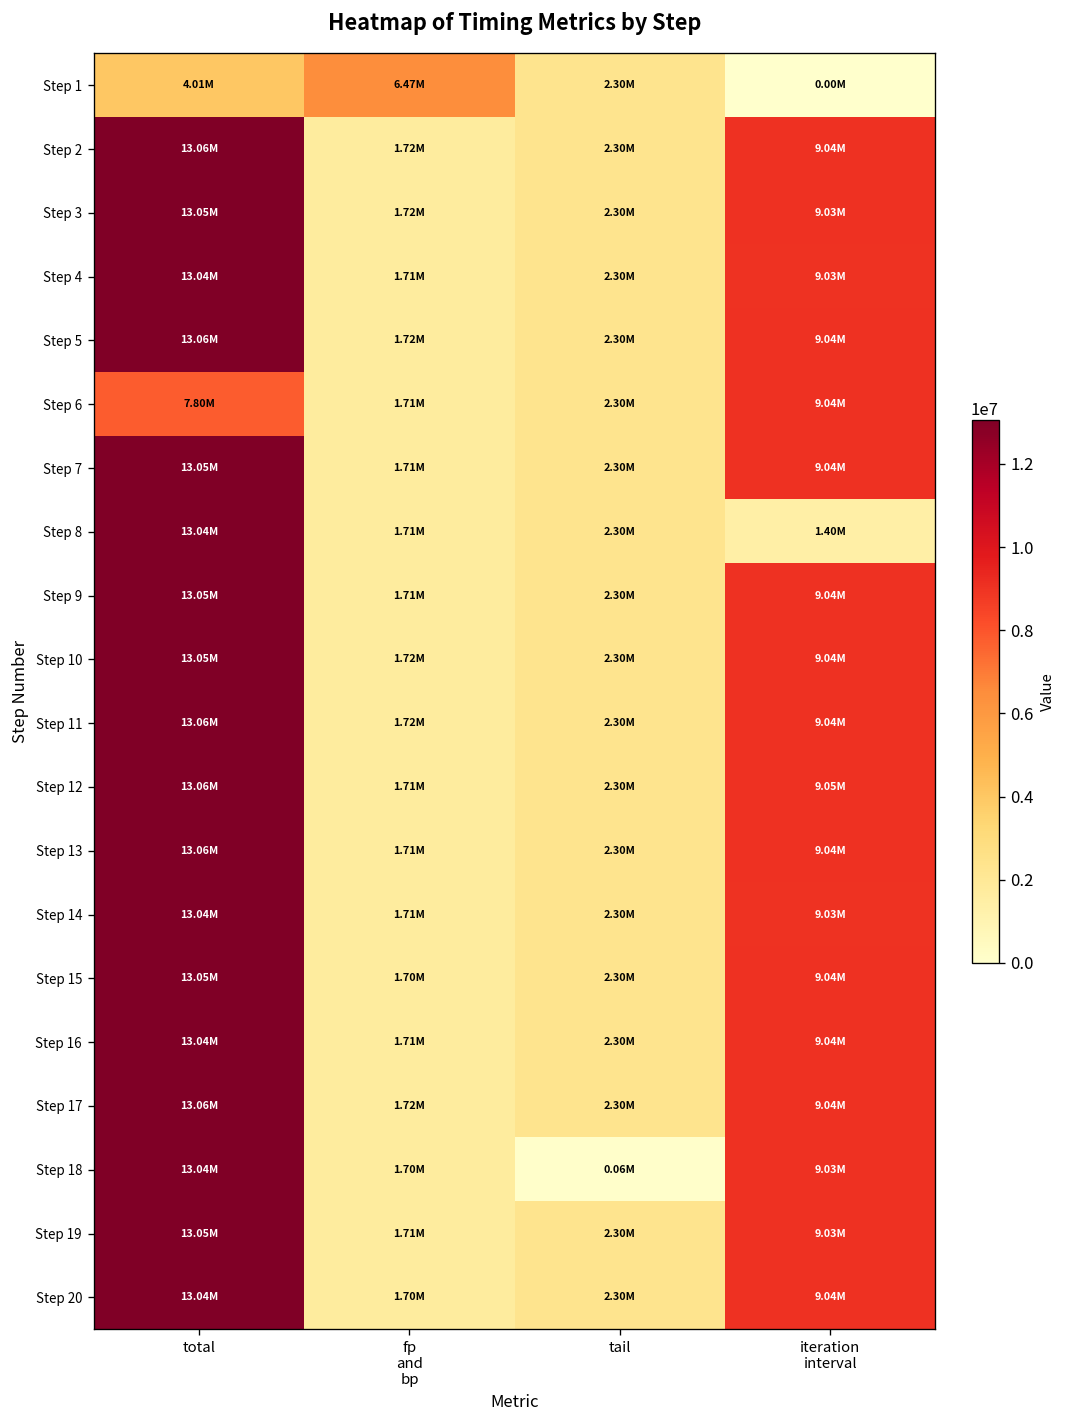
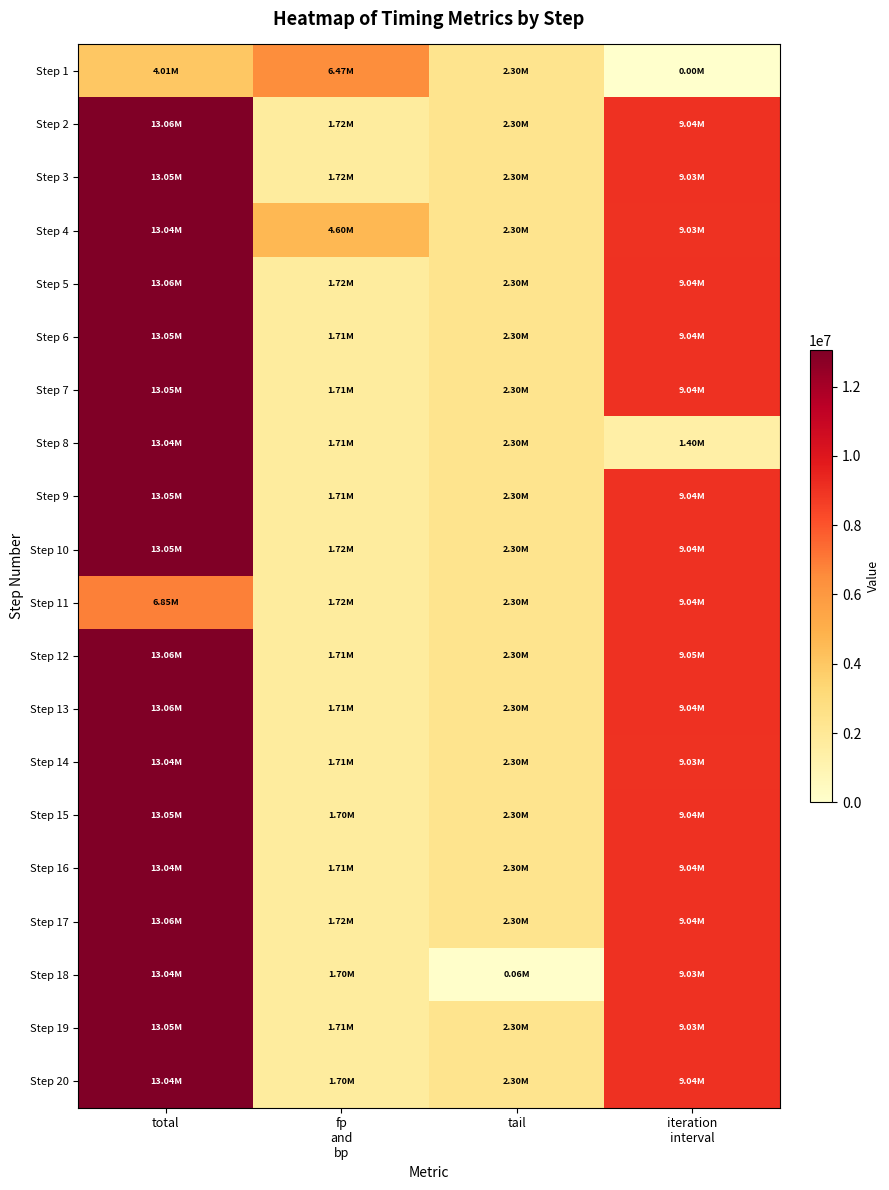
Step 4, fp and bp: 1.71M -> 4.60M
Step 6, total: 7.80M -> 13.05M
Step 11, total: 13.06M -> 6.85M
